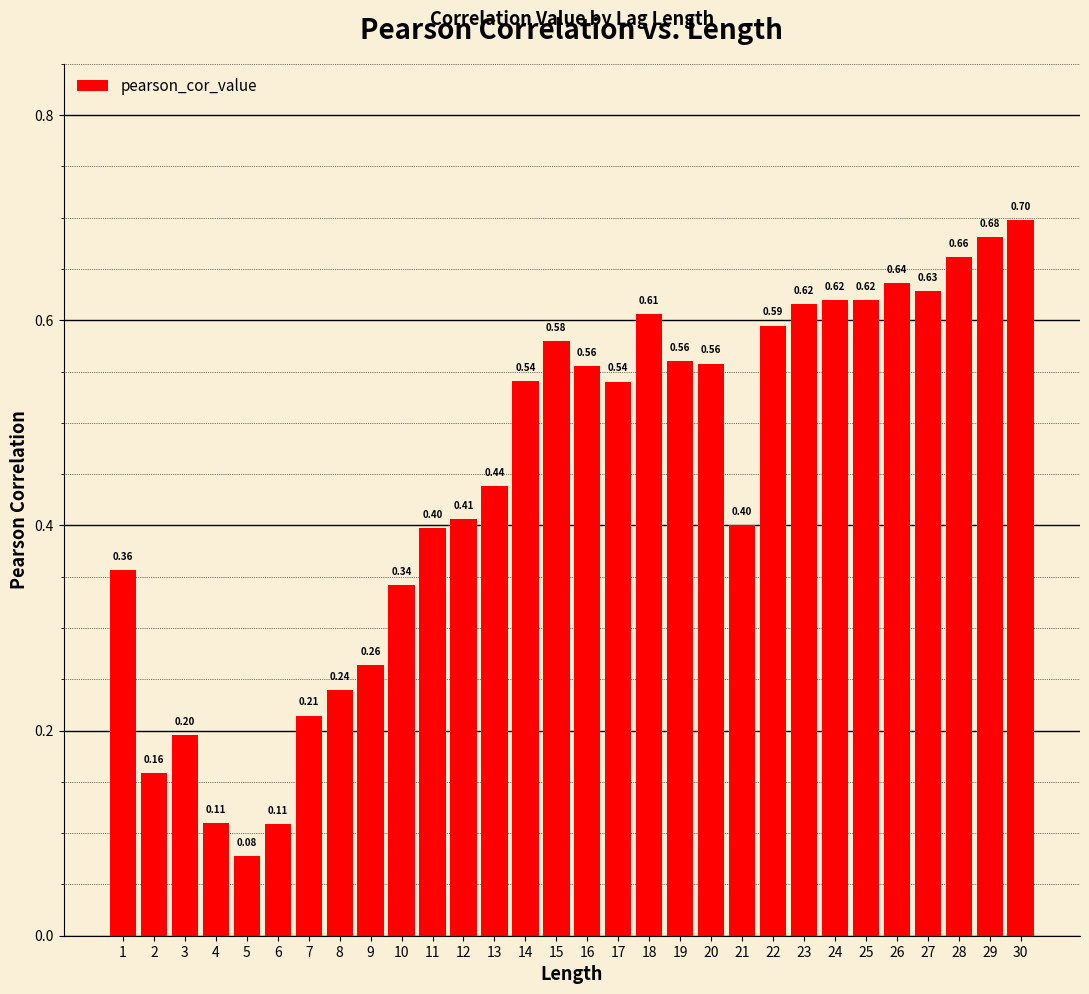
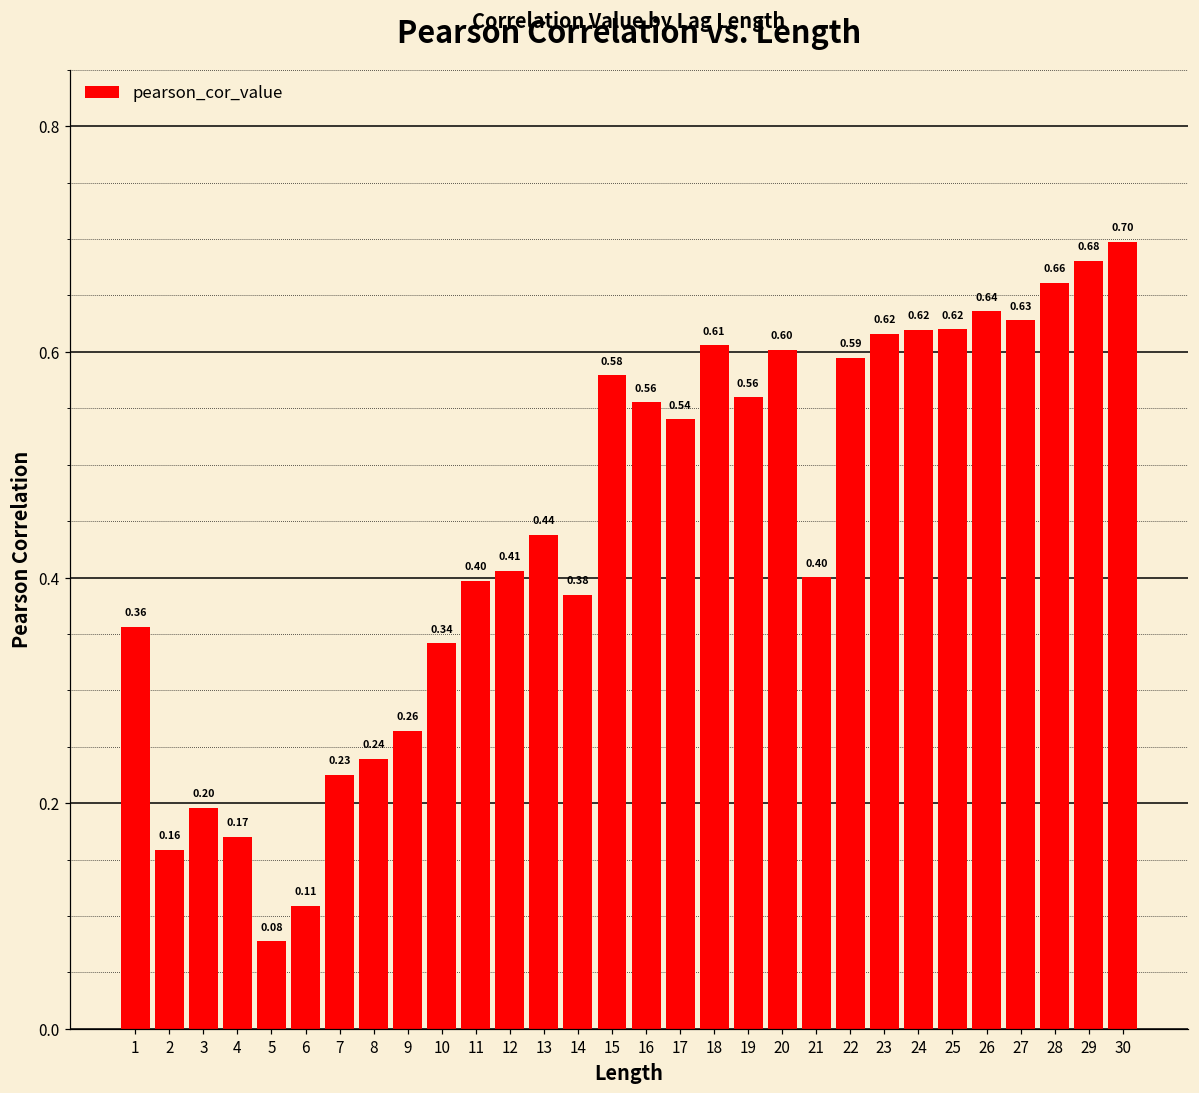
4: 0.11 -> 0.17
7: 0.21 -> 0.23
14: 0.54 -> 0.38
20: 0.56 -> 0.60
